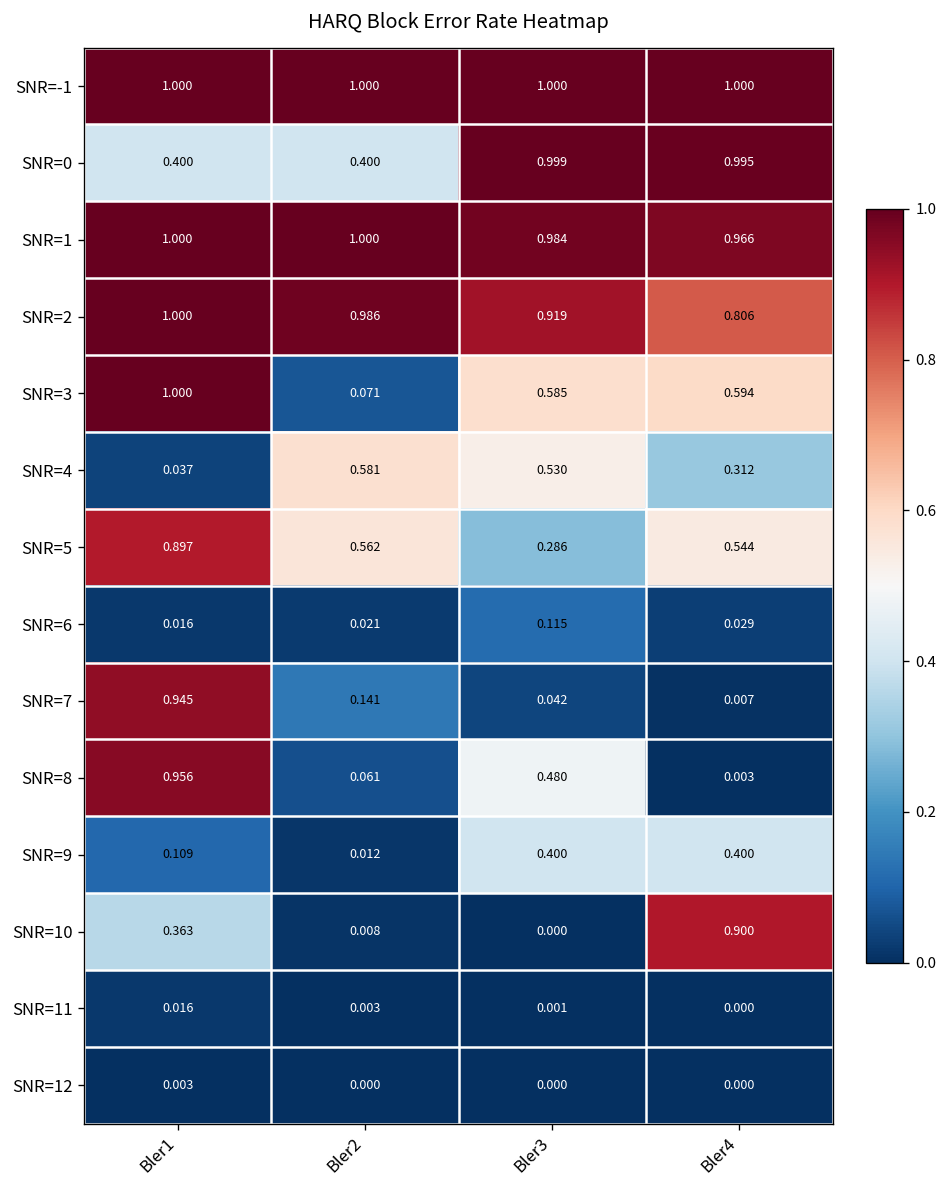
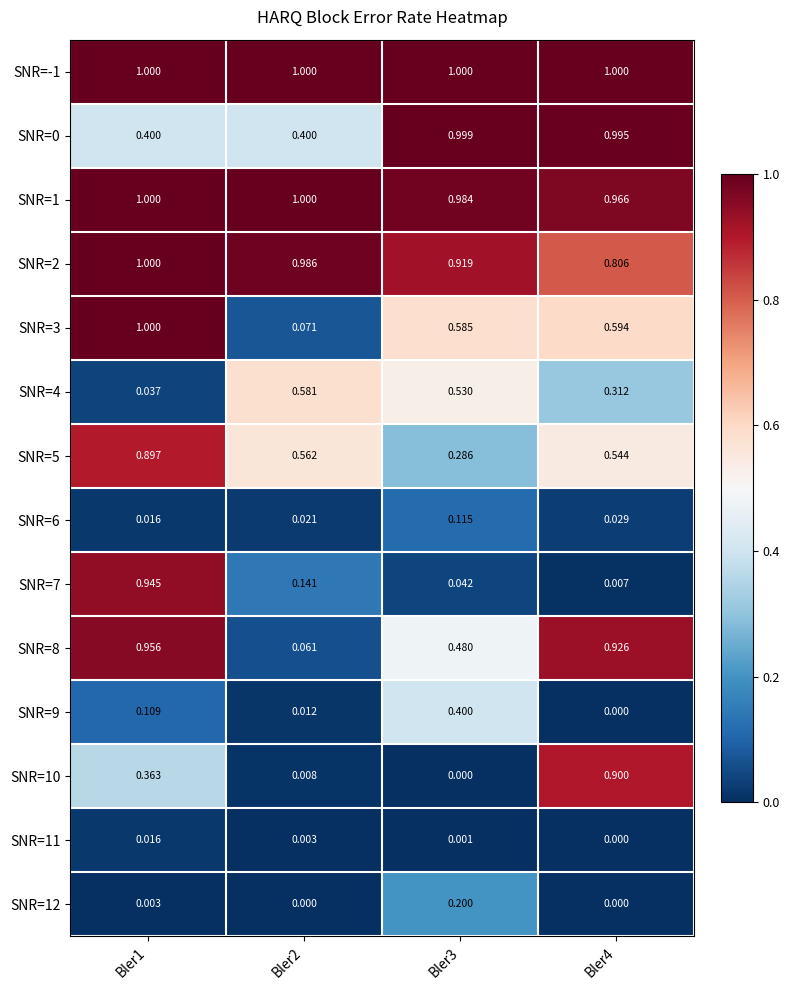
SNR=8, Bler4: 0.003 -> 0.926
SNR=9, Bler4: 0.400 -> 0.000
SNR=12, Bler3: 0.000 -> 0.200
